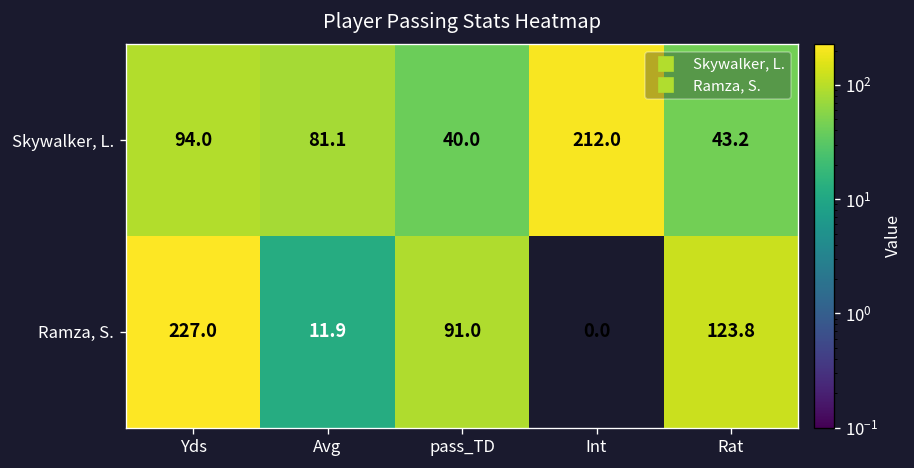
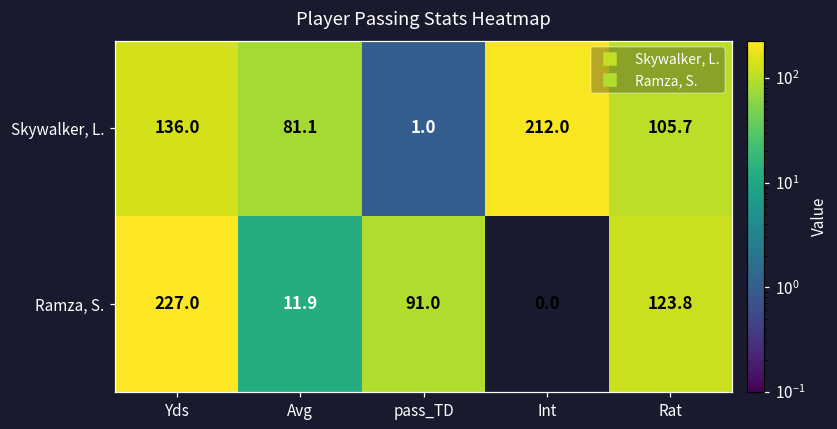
Skywalker, L., Yds: 94.0 -> 136.0
Skywalker, L., pass_TD: 40.0 -> 1.0
Skywalker, L., Rat: 43.2 -> 105.7
